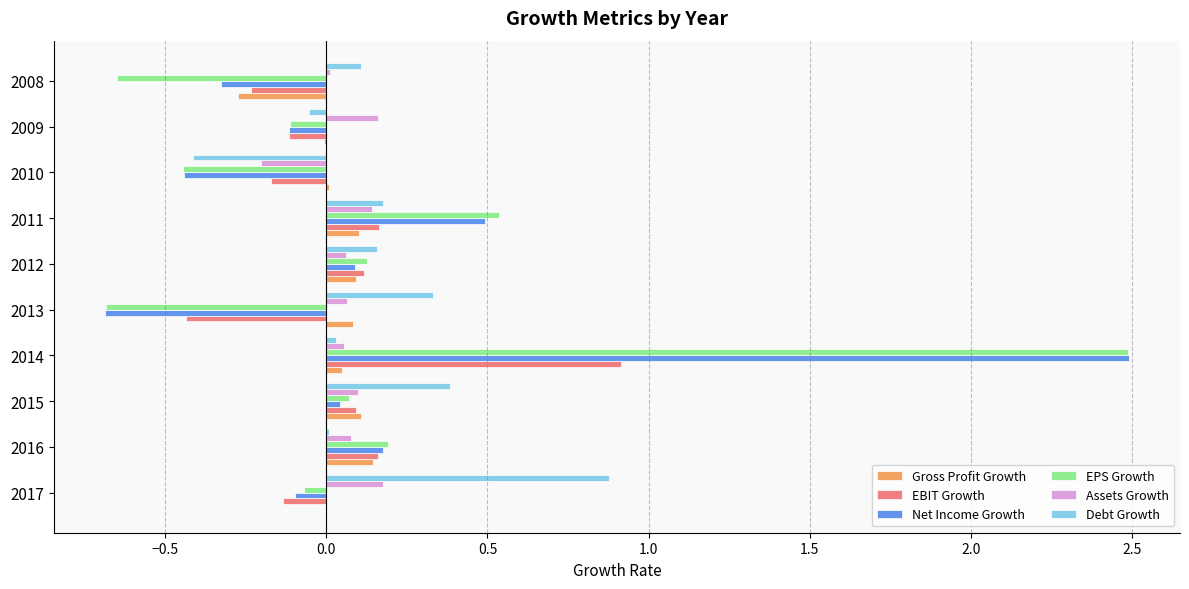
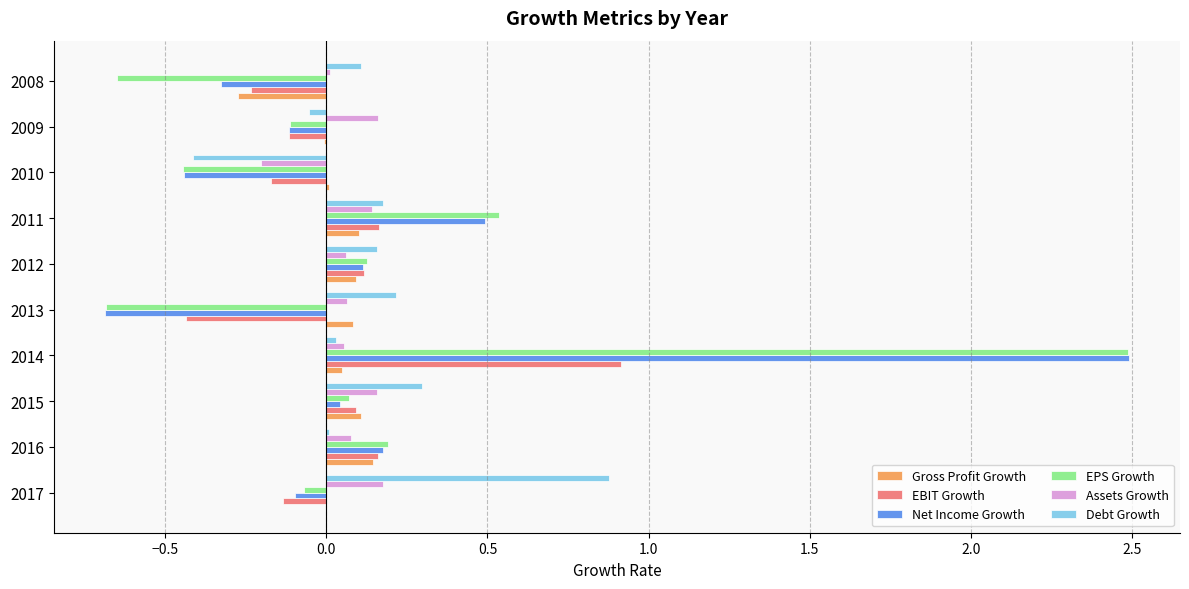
Net Income Growth, 2012: 0.09 -> 0.11
Debt Growth, 2013: 0.33 -> 0.22
Debt Growth, 2015: 0.38 -> 0.30
Assets Growth, 2015: 0.10 -> 0.16
